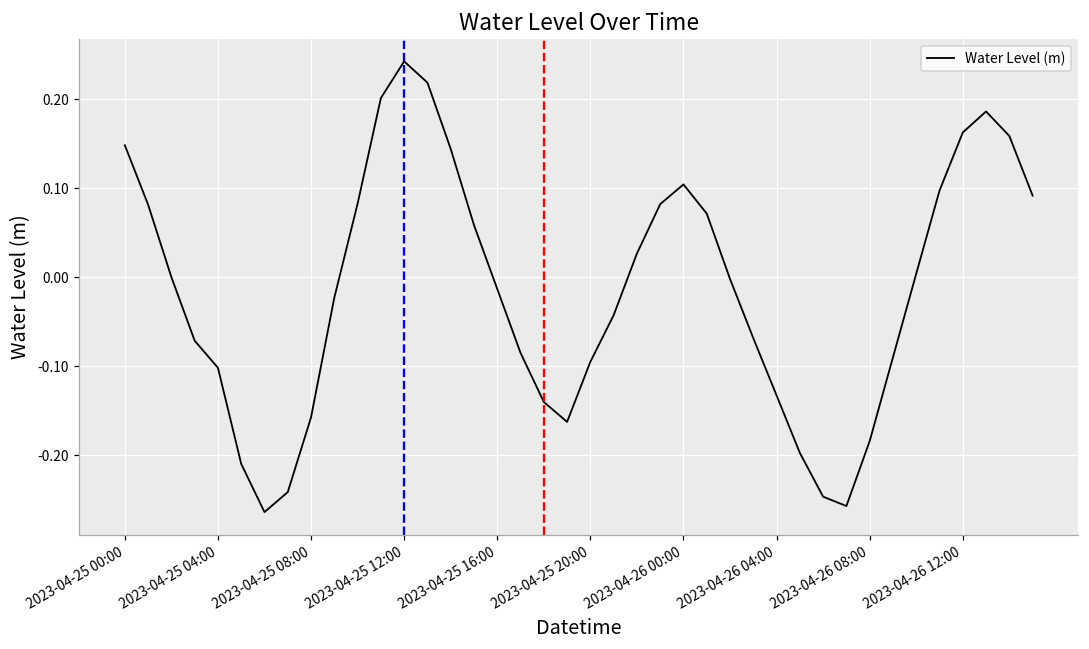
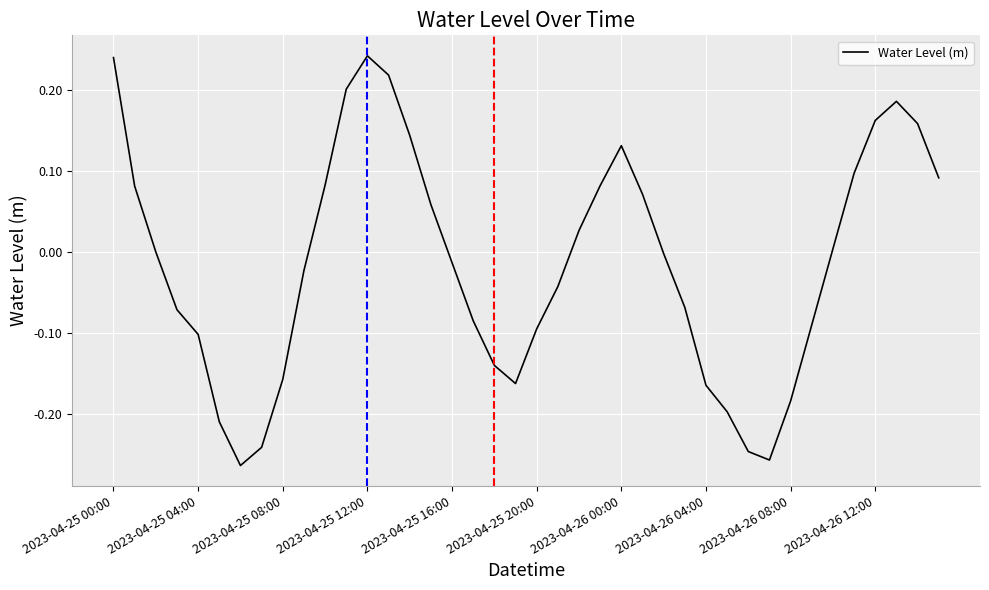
2023-04-25 00:00: 0.15 -> 0.24
2023-04-26 00:00: 0.10 -> 0.13
2023-04-26 04:00: -0.13 -> -0.16
